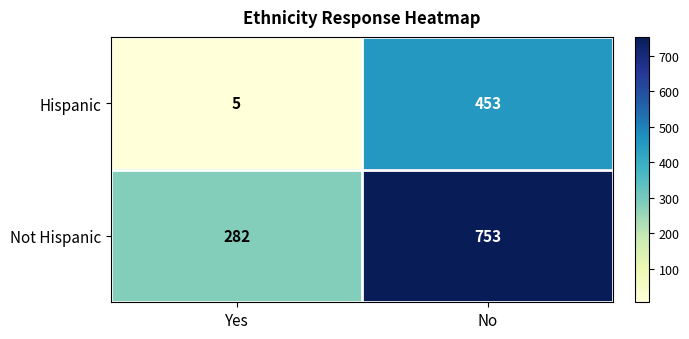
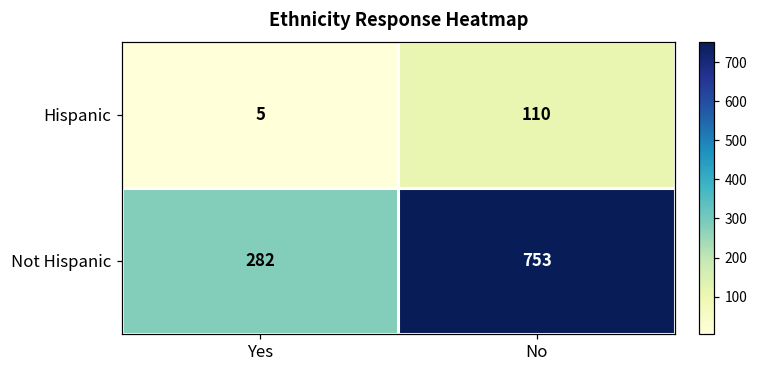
Hispanic, No: 453 -> 110
